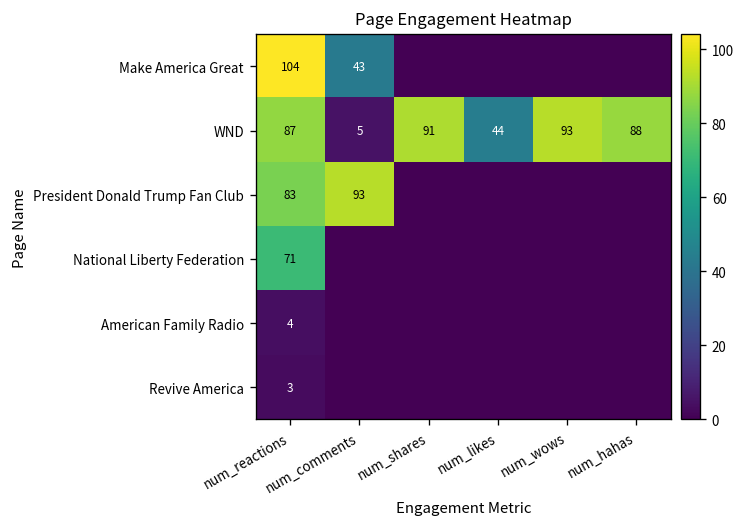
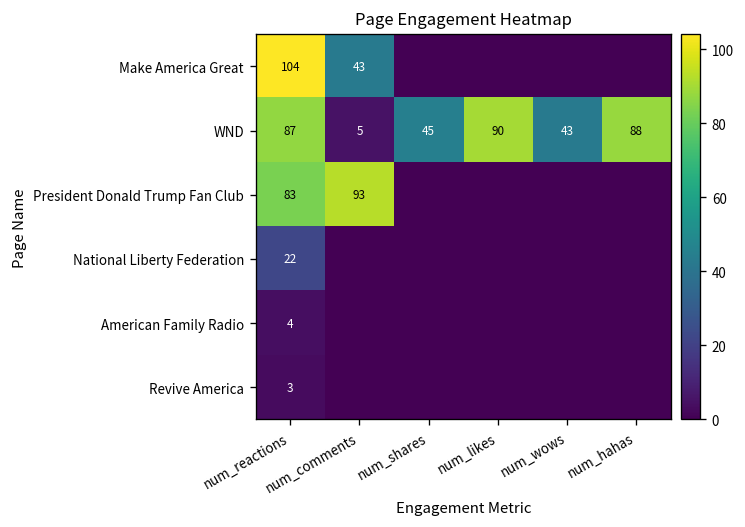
WND, num_shares: 91 -> 45
WND, num_likes: 44 -> 90
WND, num_wows: 93 -> 43
National Liberty Federation, num_reactions: 71 -> 22
